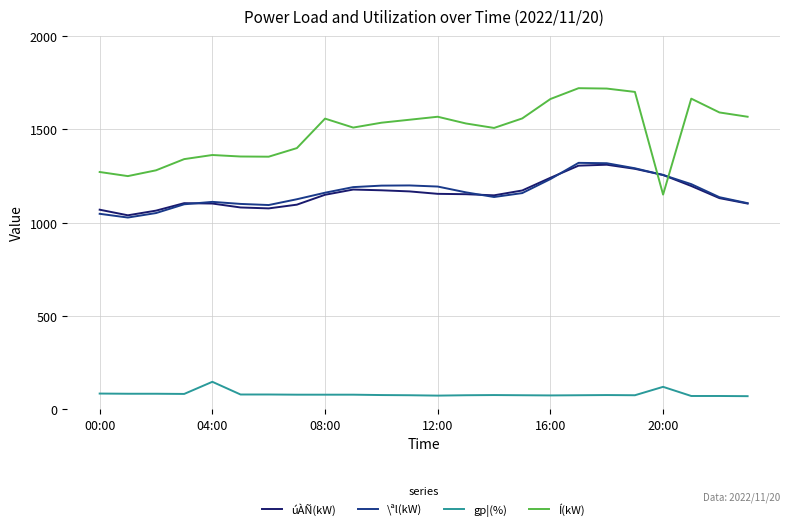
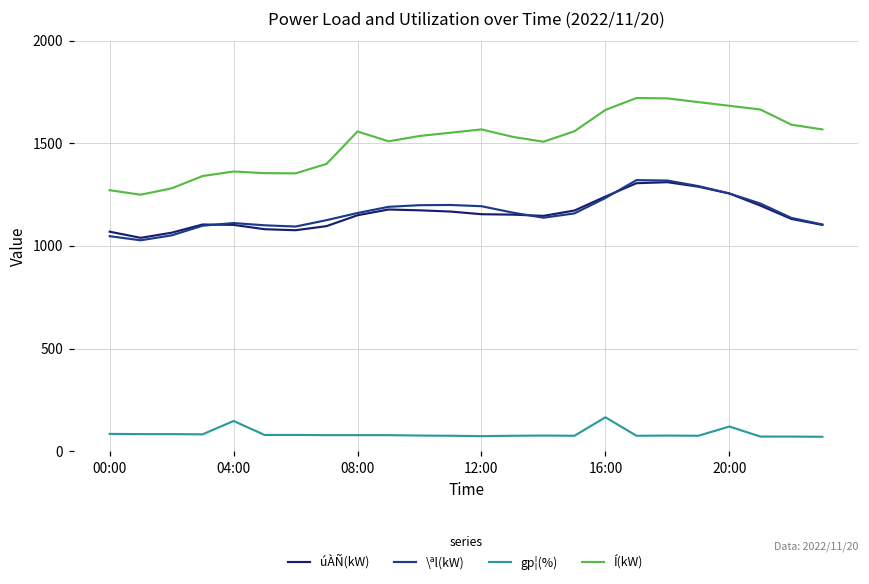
gp¦(%), 16:00: 70 -> 170
Í(kW), 20:00: 1150 -> 1680
